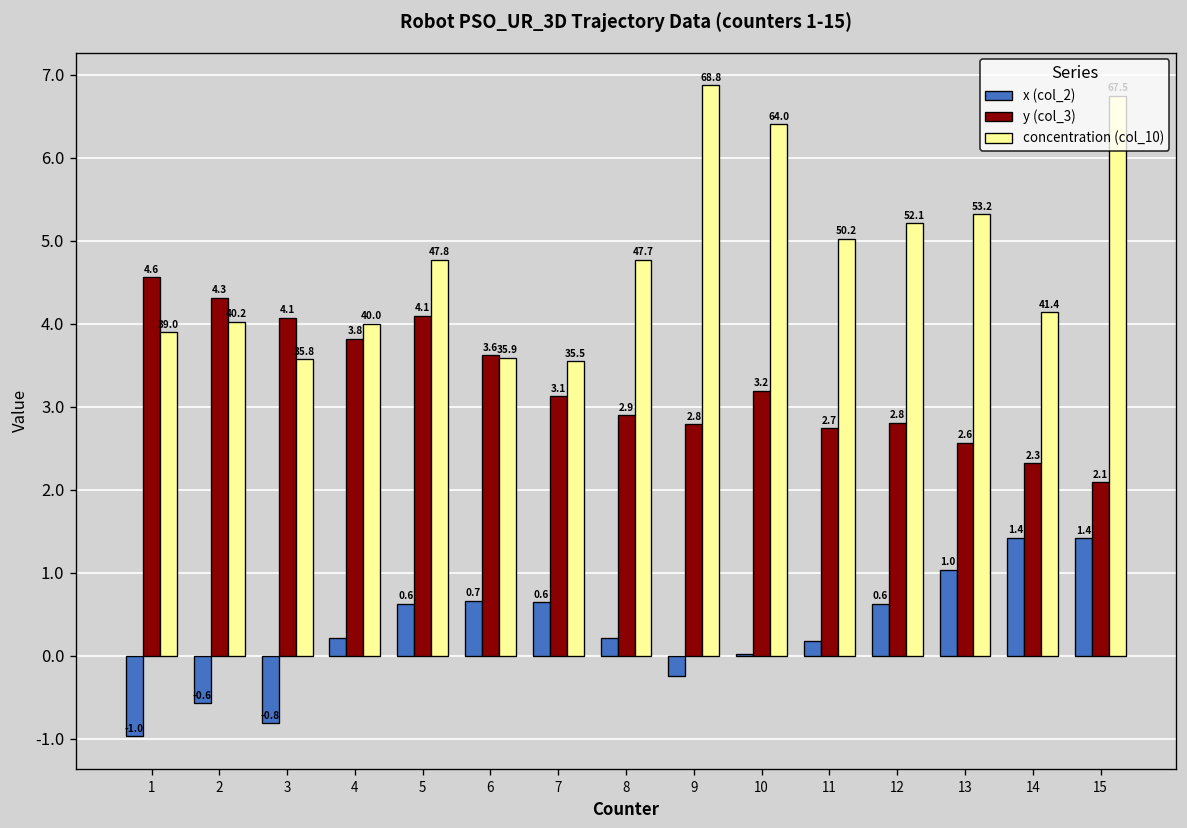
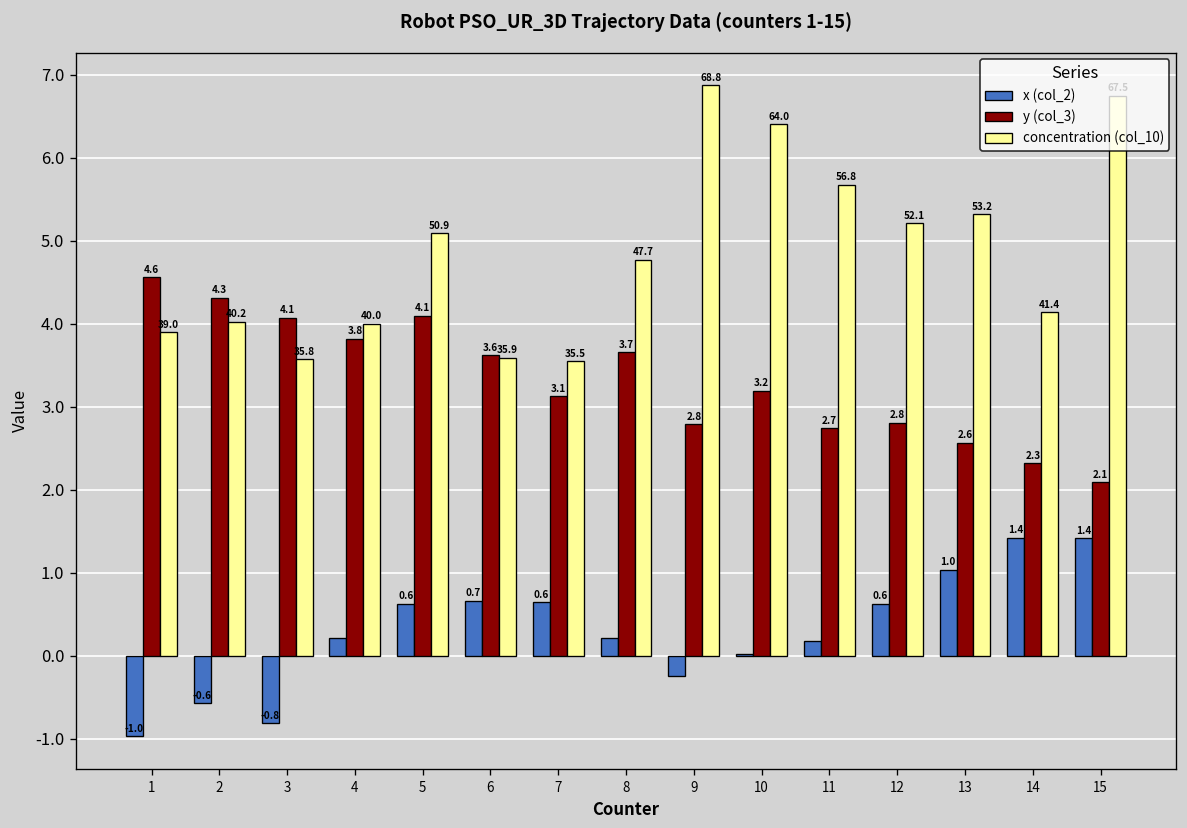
concentration (col_10), 5: 47.8 -> 50.9
y (col_3), 8: 2.9 -> 3.7
concentration (col_10), 11: 50.2 -> 56.8
